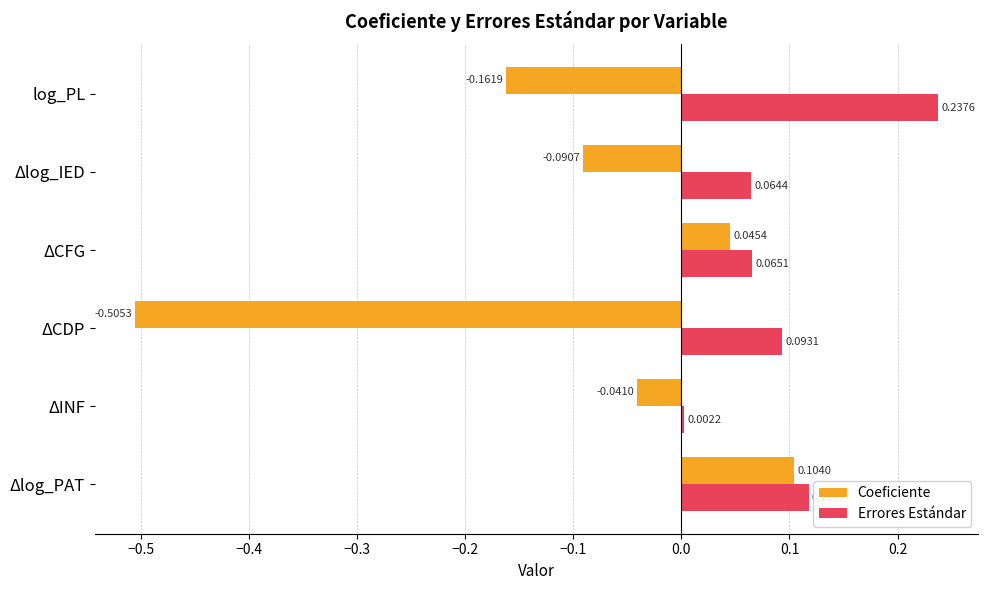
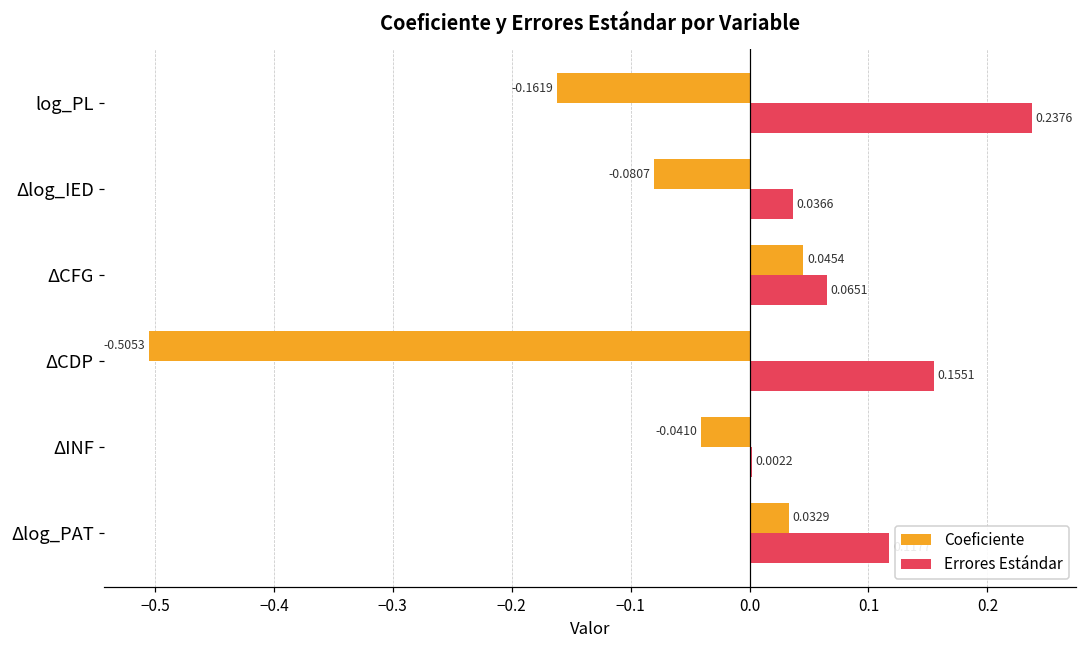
Coeficiente, Δlog_IED: -0.0907 -> -0.0807
Errores Estándar, Δlog_IED: 0.0644 -> 0.0366
Errores Estándar, ΔCDP: 0.0931 -> 0.1551
Coeficiente, Δlog_PAT: 0.1040 -> 0.0329
